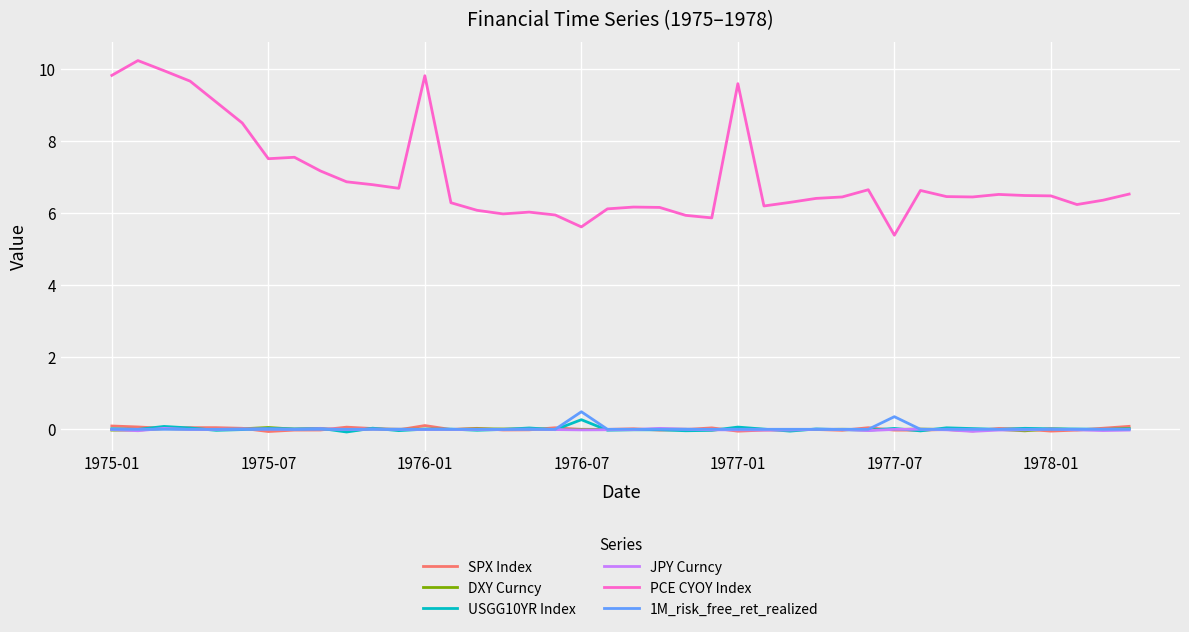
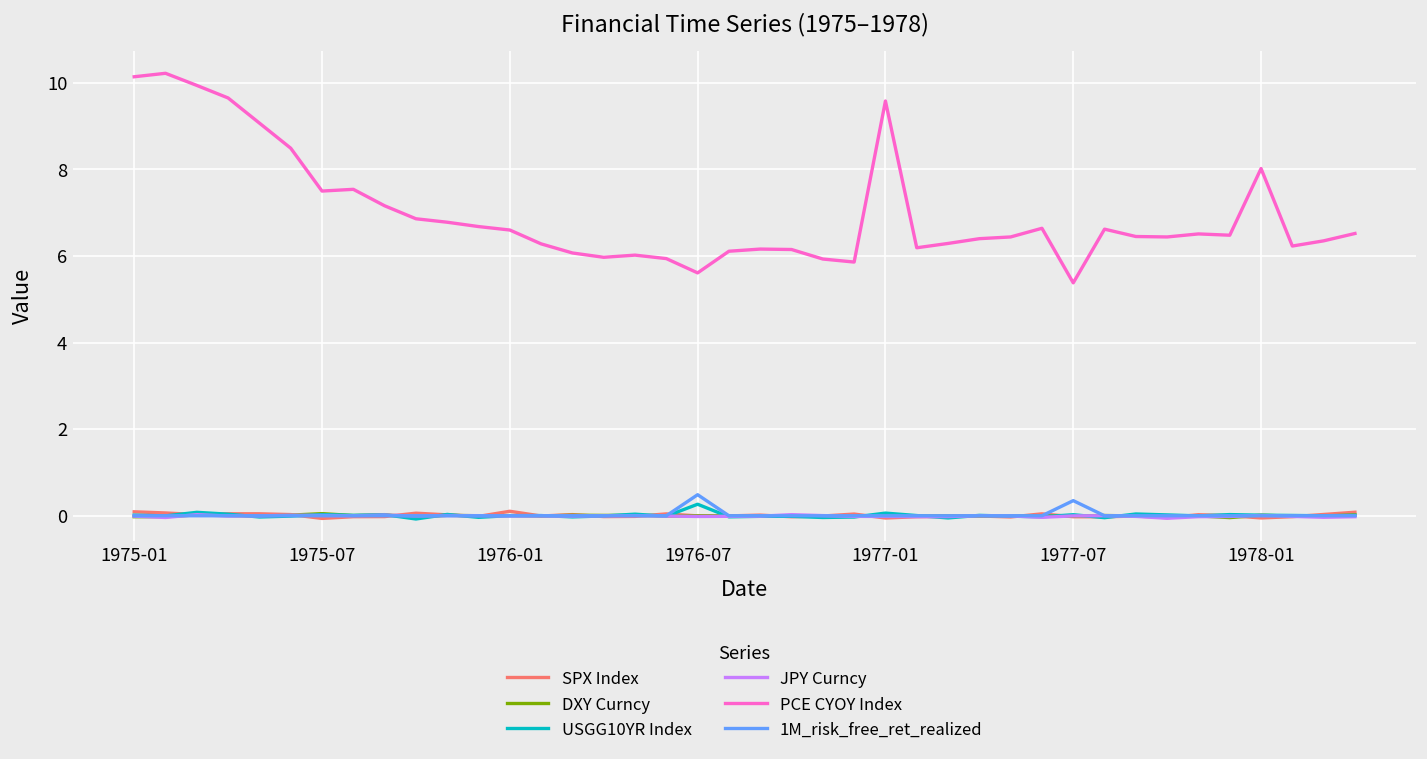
PCE CYOY Index, 1975-01: 9.8 -> 10.1
PCE CYOY Index, 1976-01: 9.8 -> 6.6
PCE CYOY Index, 1978-01: 6.5 -> 8.0
